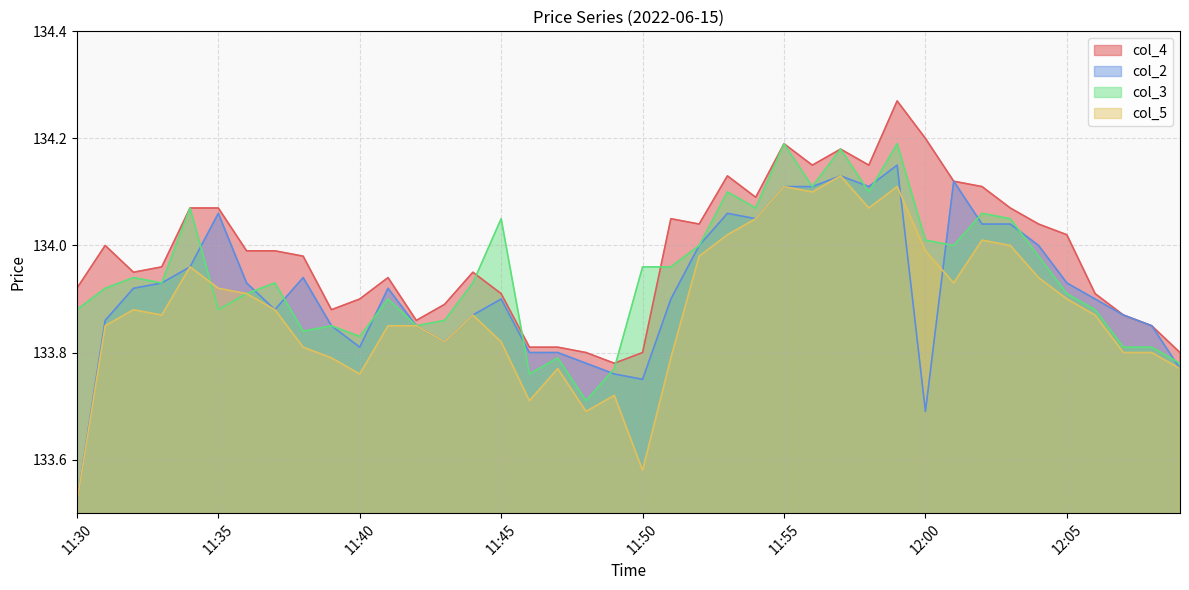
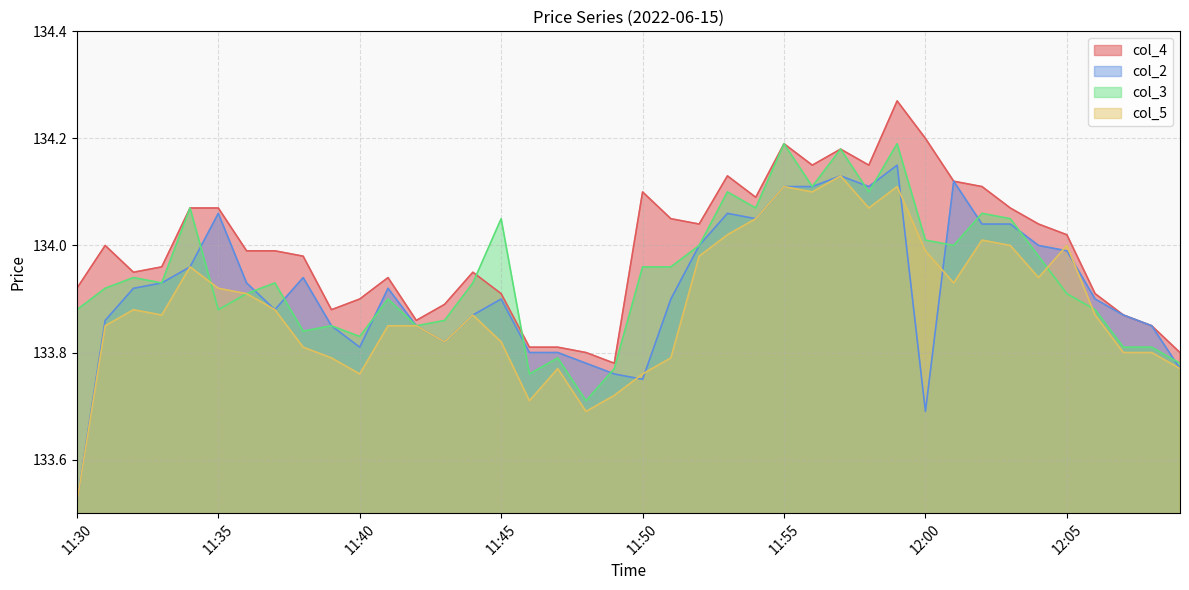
col_4, 11:50: 133.8 -> 134.1
col_5, 11:50: 133.58 -> 133.76
col_2, 12:05: 133.93 -> 133.99
col_5, 12:05: 133.9 -> 134.0
